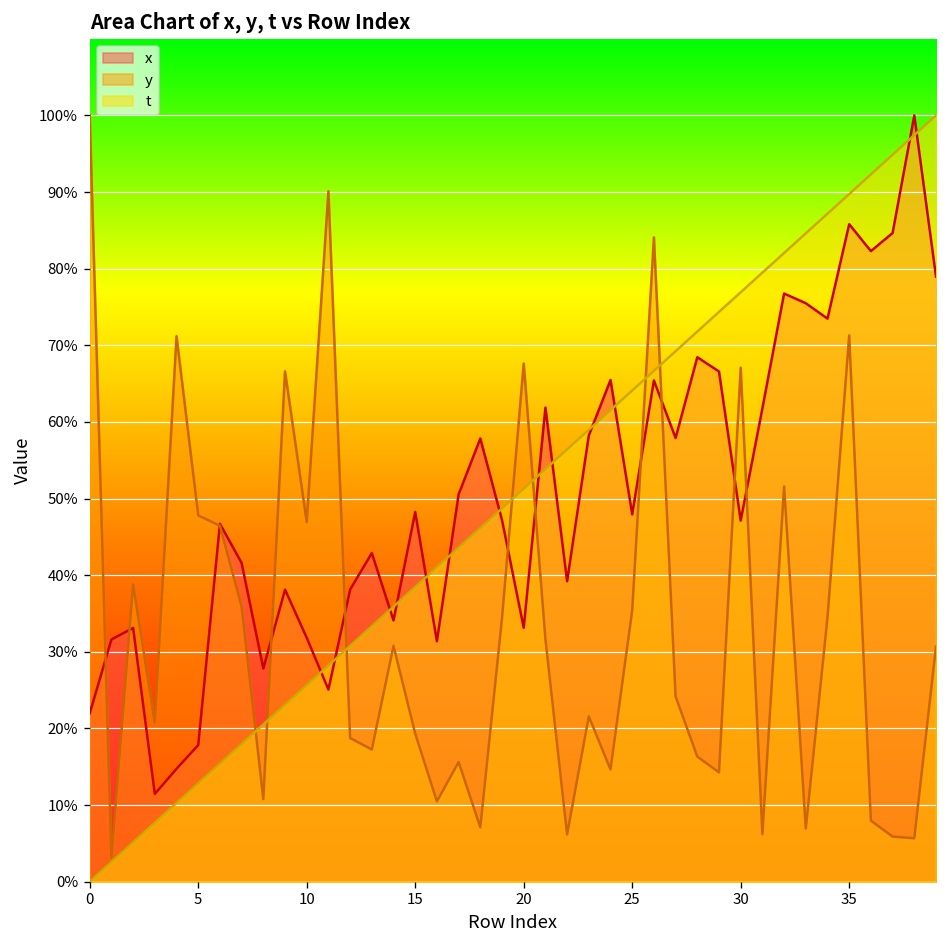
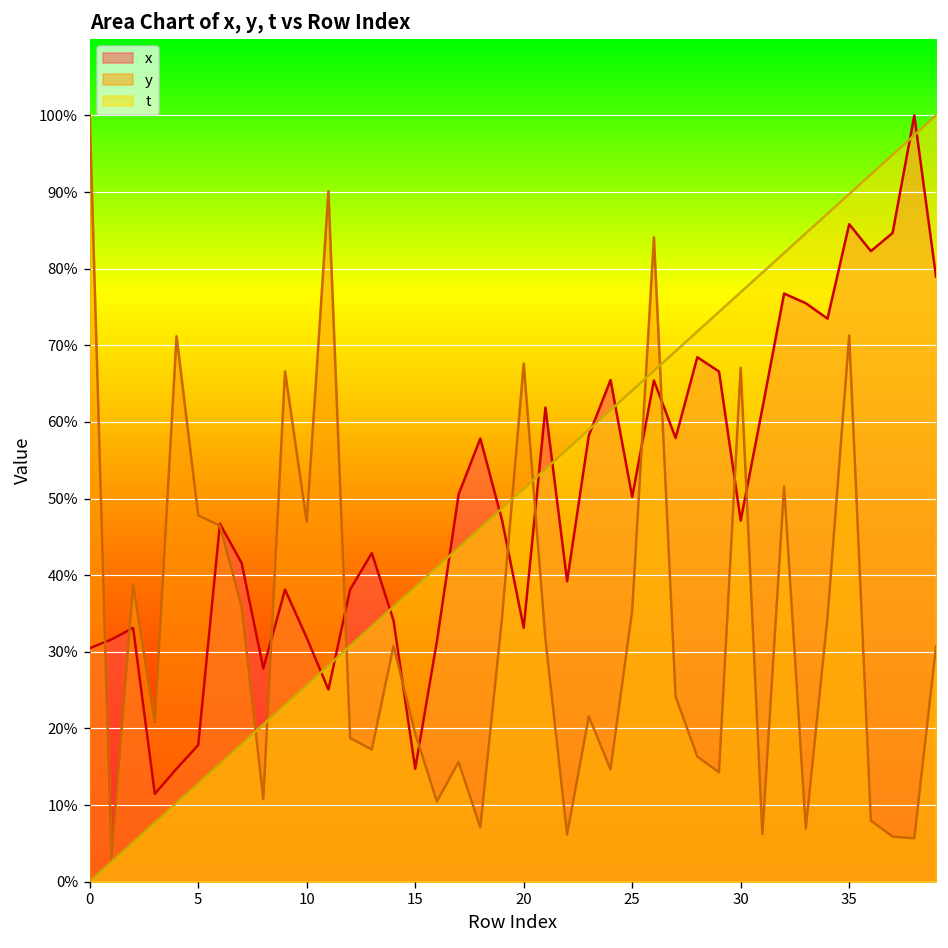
x, 0: 22% -> 30%
x, 15: 48% -> 15%
x, 25: 48% -> 50%
